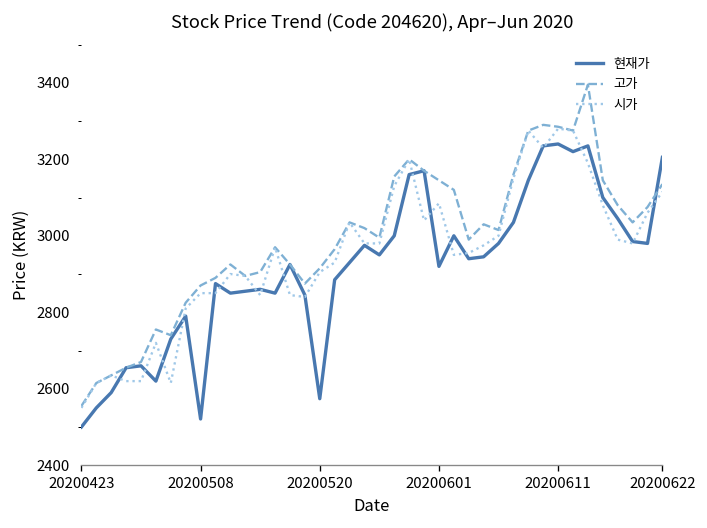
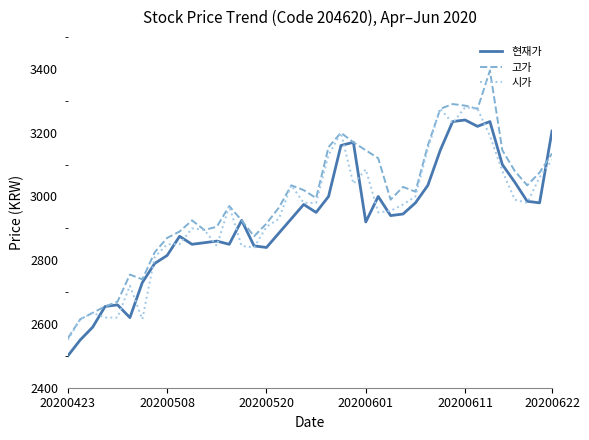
현재가, 20200508: 2520 -> 2820
현재가, 20200520: 2570 -> 2840
